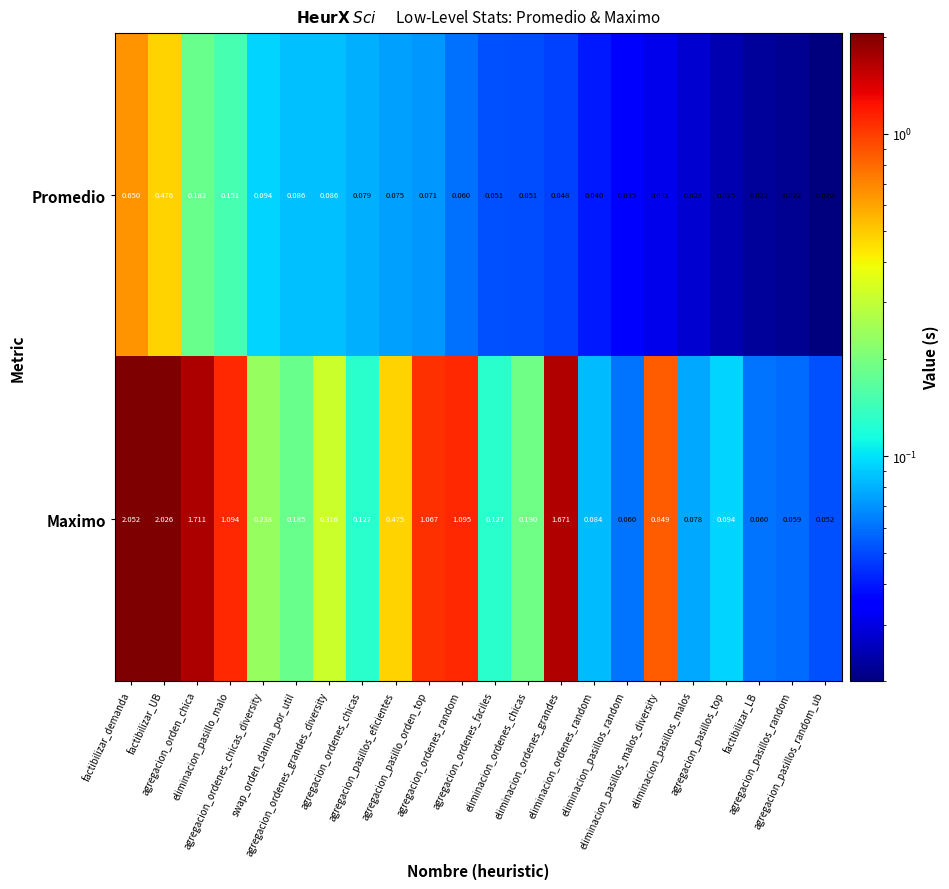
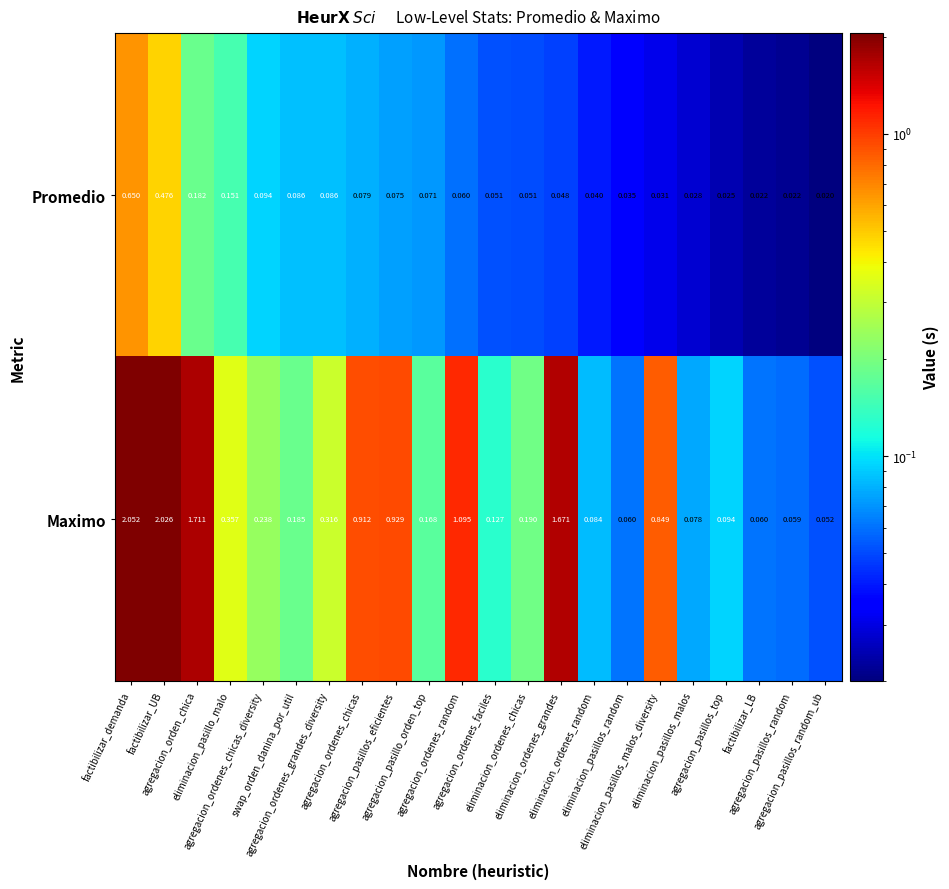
Maximo, eliminacion_pasillo_malo: 1.094 -> 0.357
Maximo, agregacion_ordenes_chicas: 0.127 -> 0.912
Maximo, agregacion_pasillos_eficientes: 0.475 -> 0.929
Maximo, agregacion_pasillo_orden_top: 1.067 -> 0.168
